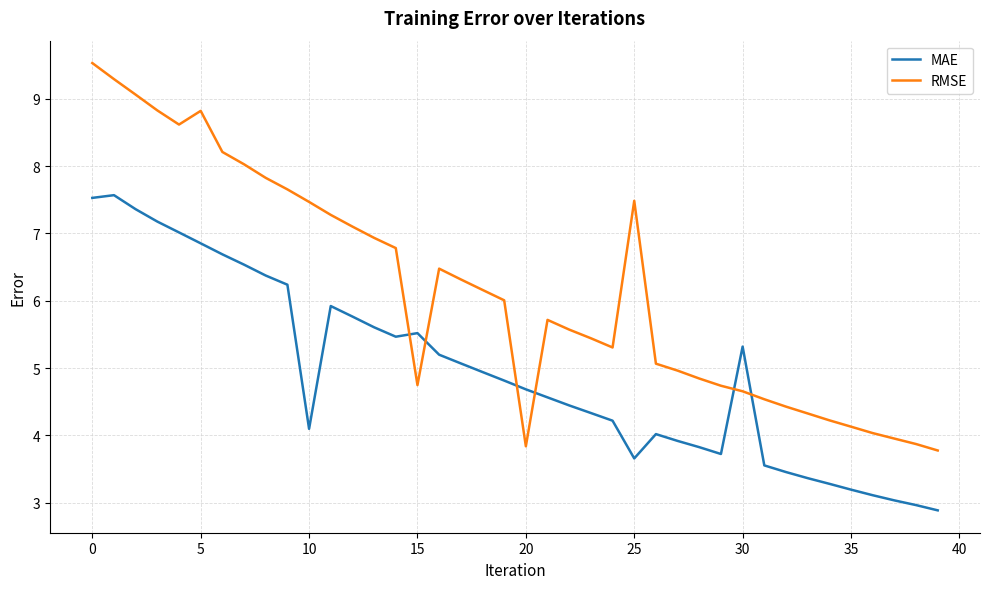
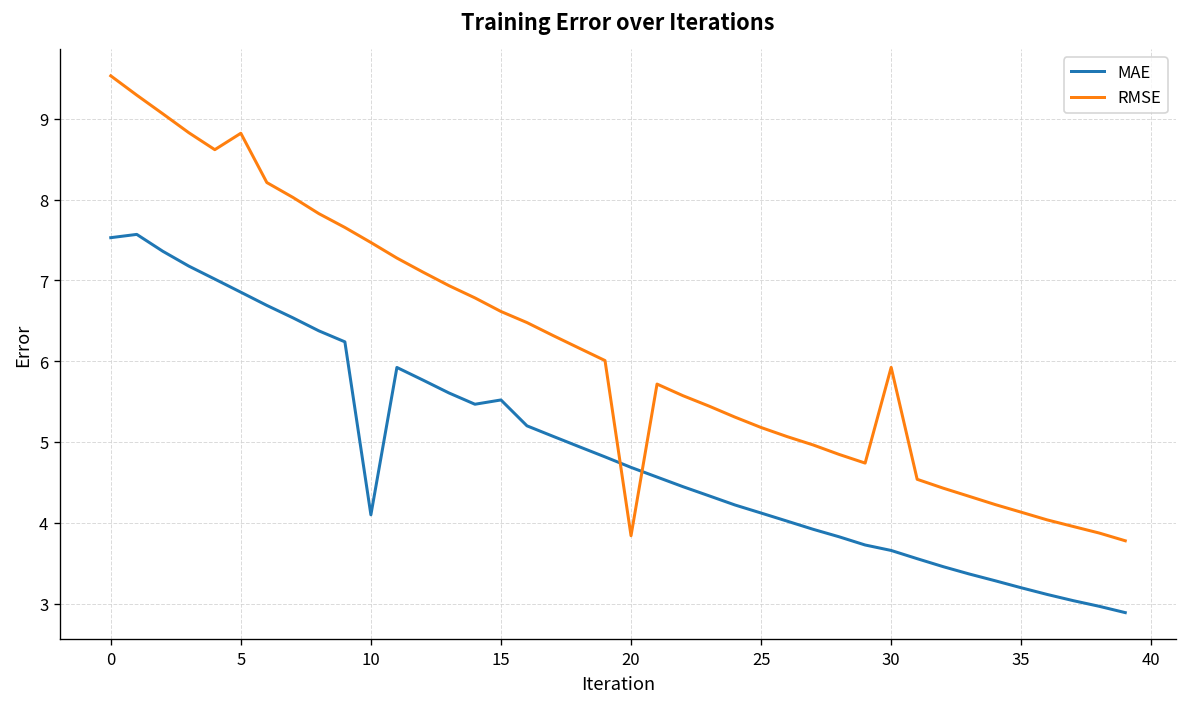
RMSE, 15: 4.7 -> 6.6
MAE, 25: 3.7 -> 4.1
RMSE, 25: 7.5 -> 5.2
MAE, 30: 5.3 -> 3.7
RMSE, 30: 4.7 -> 5.9
